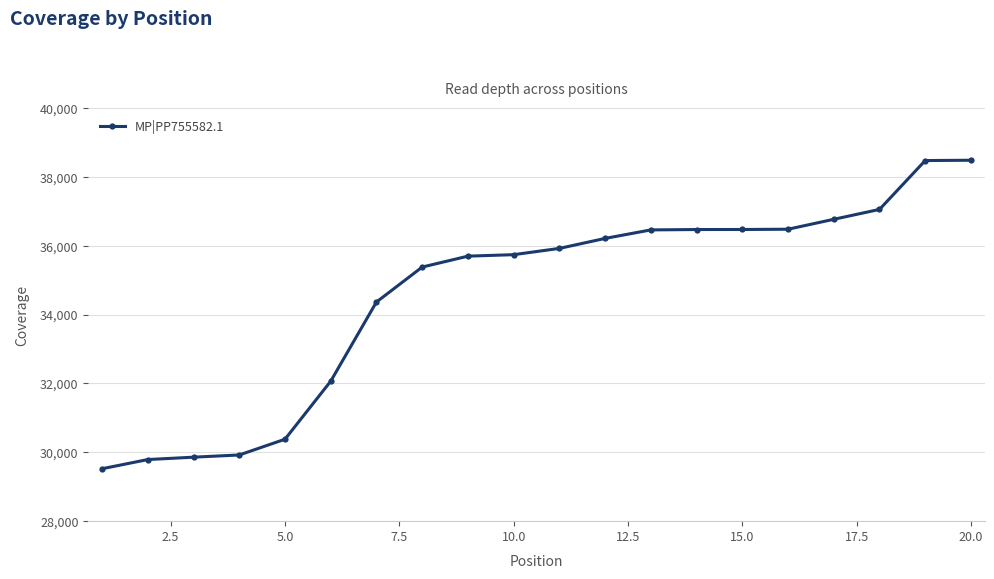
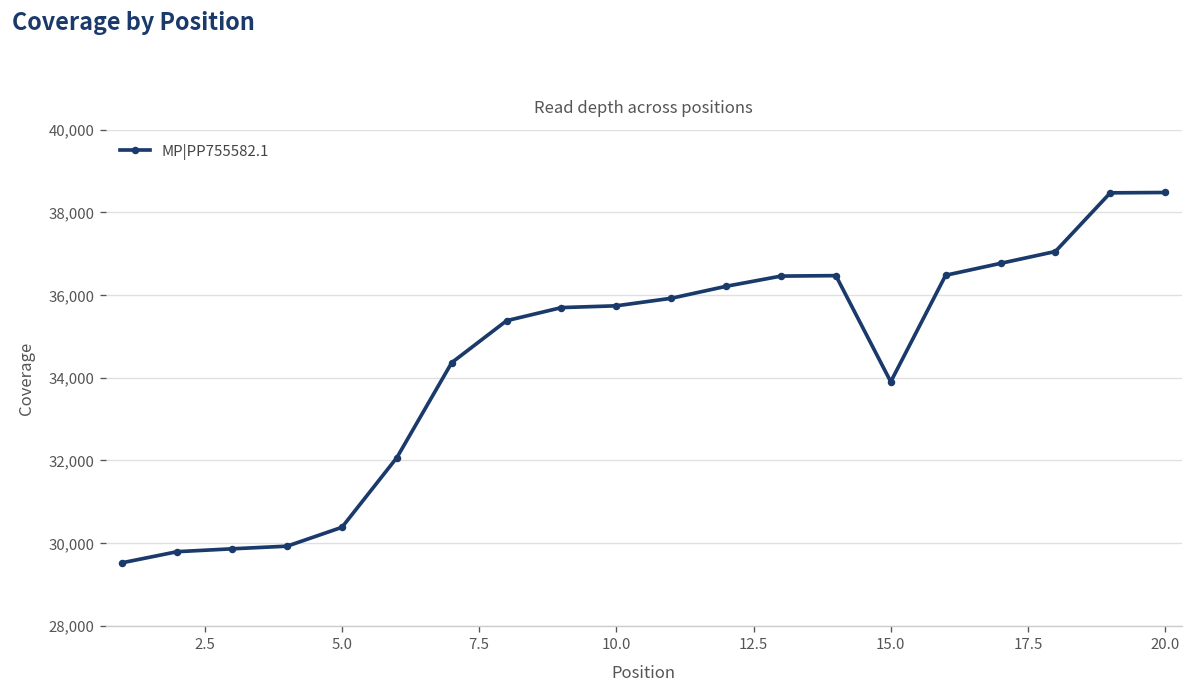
15.0: 36,500 -> 33,900
